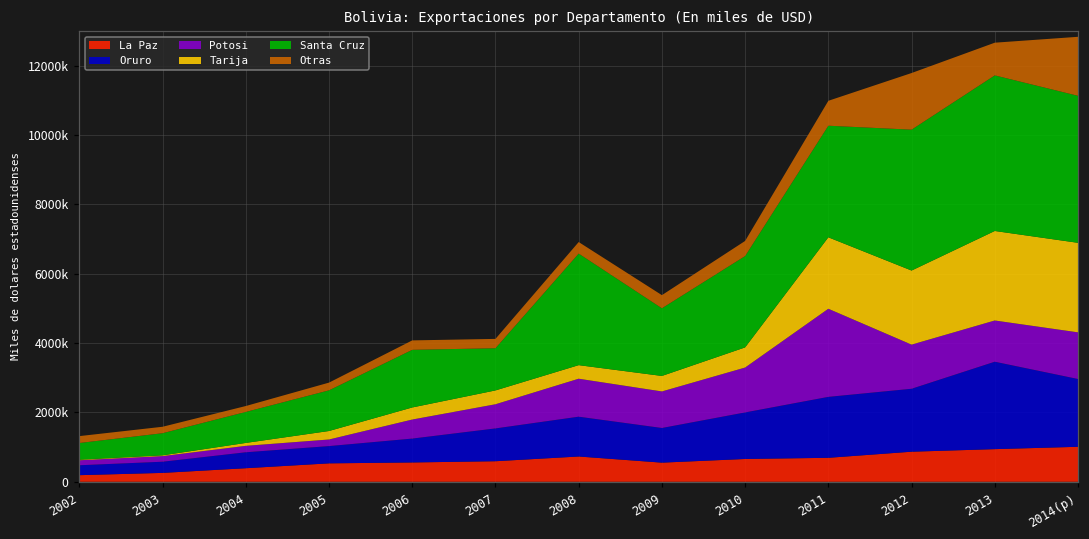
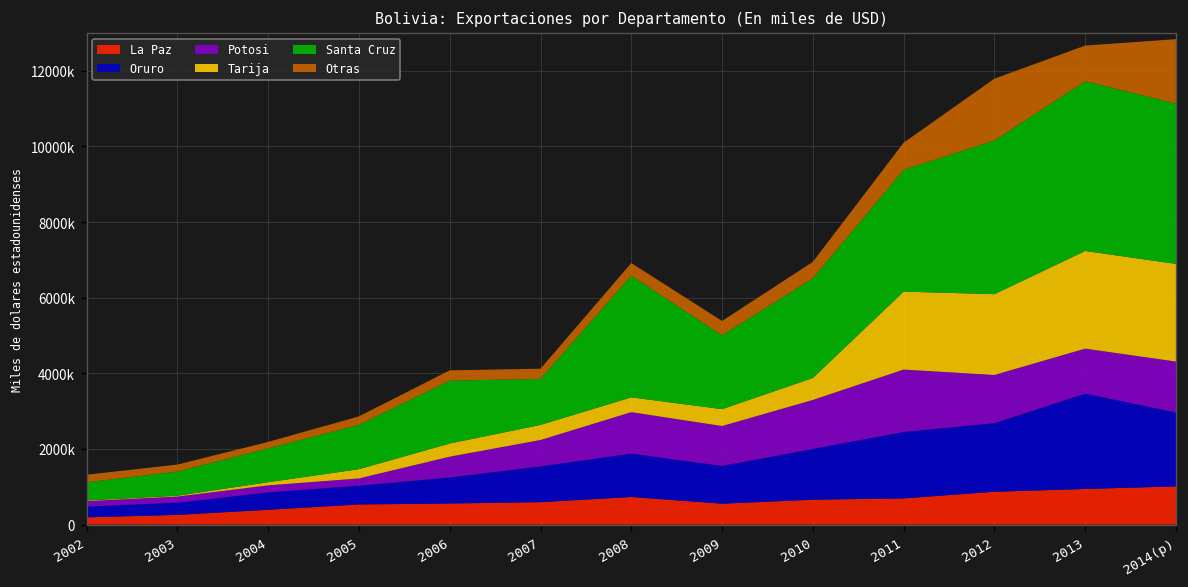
Potosi, 2011: 2500000 -> 1600000
